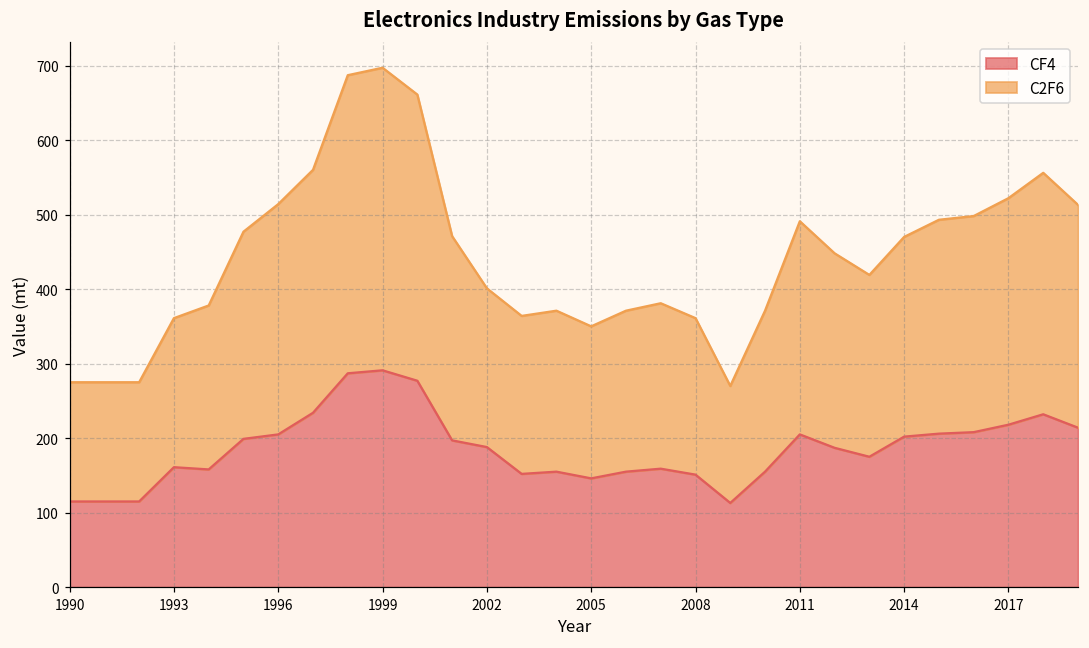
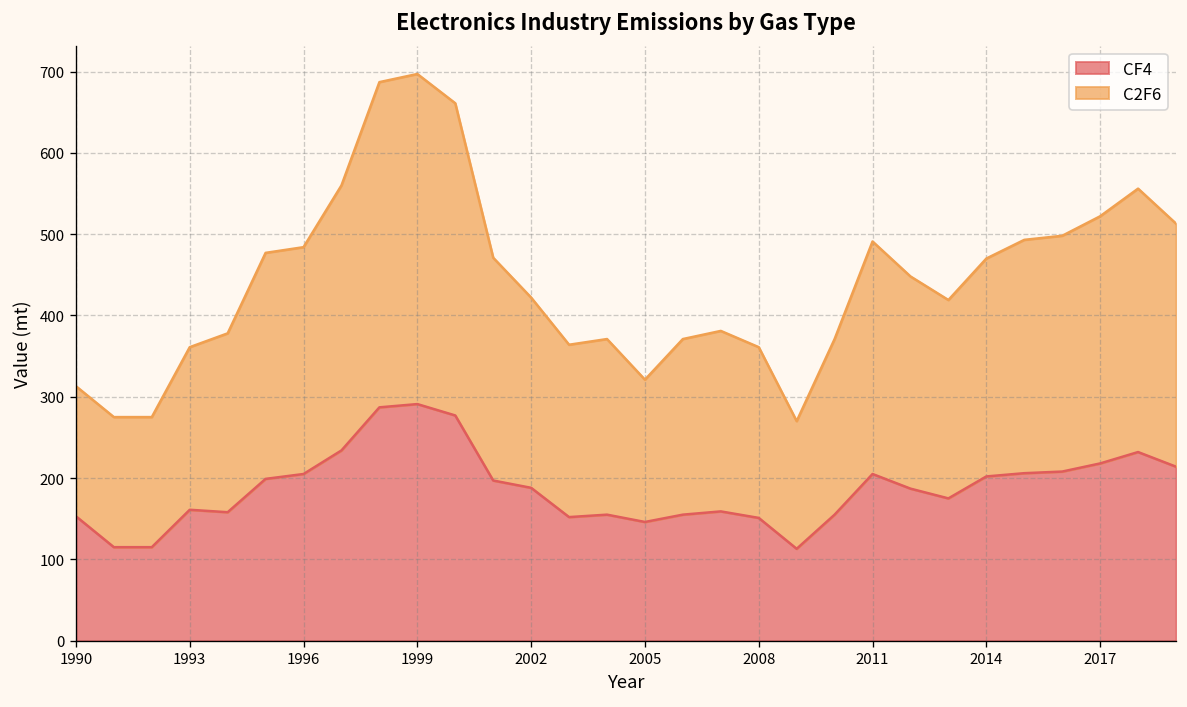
CF4, 1990: 120 -> 150
C2F6, 1996: 310 -> 280
C2F6, 2002: 210 -> 230
C2F6, 2005: 200 -> 180
